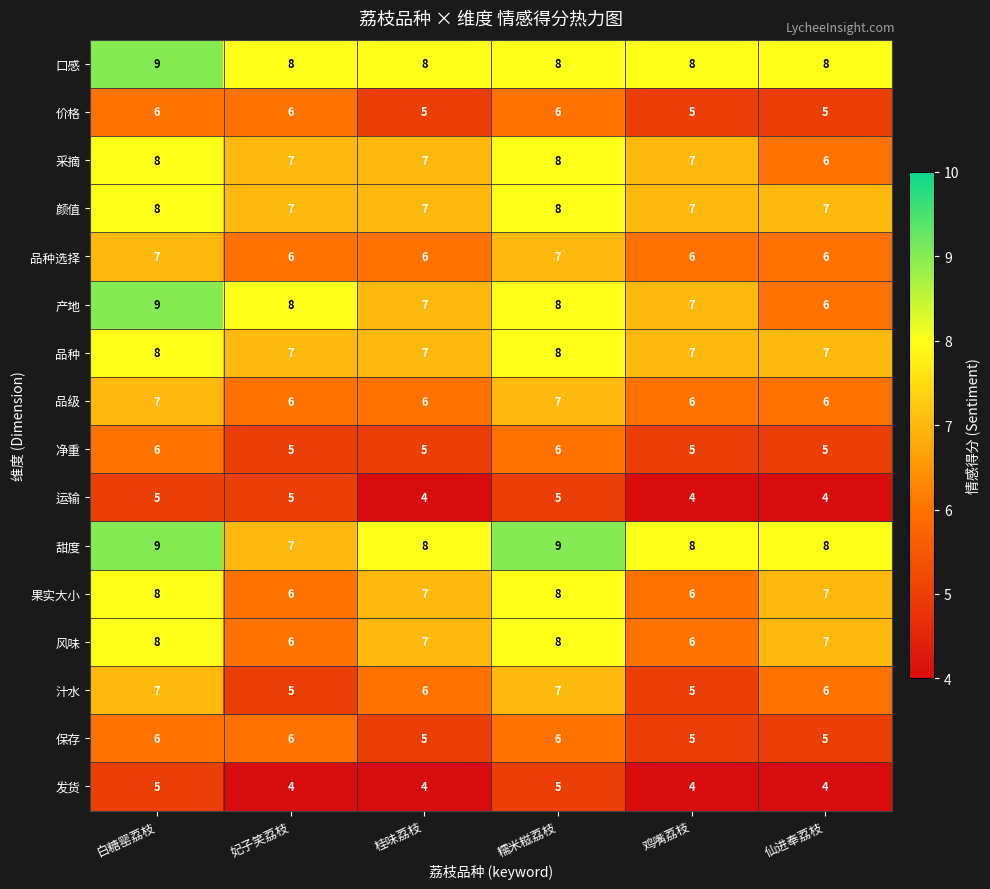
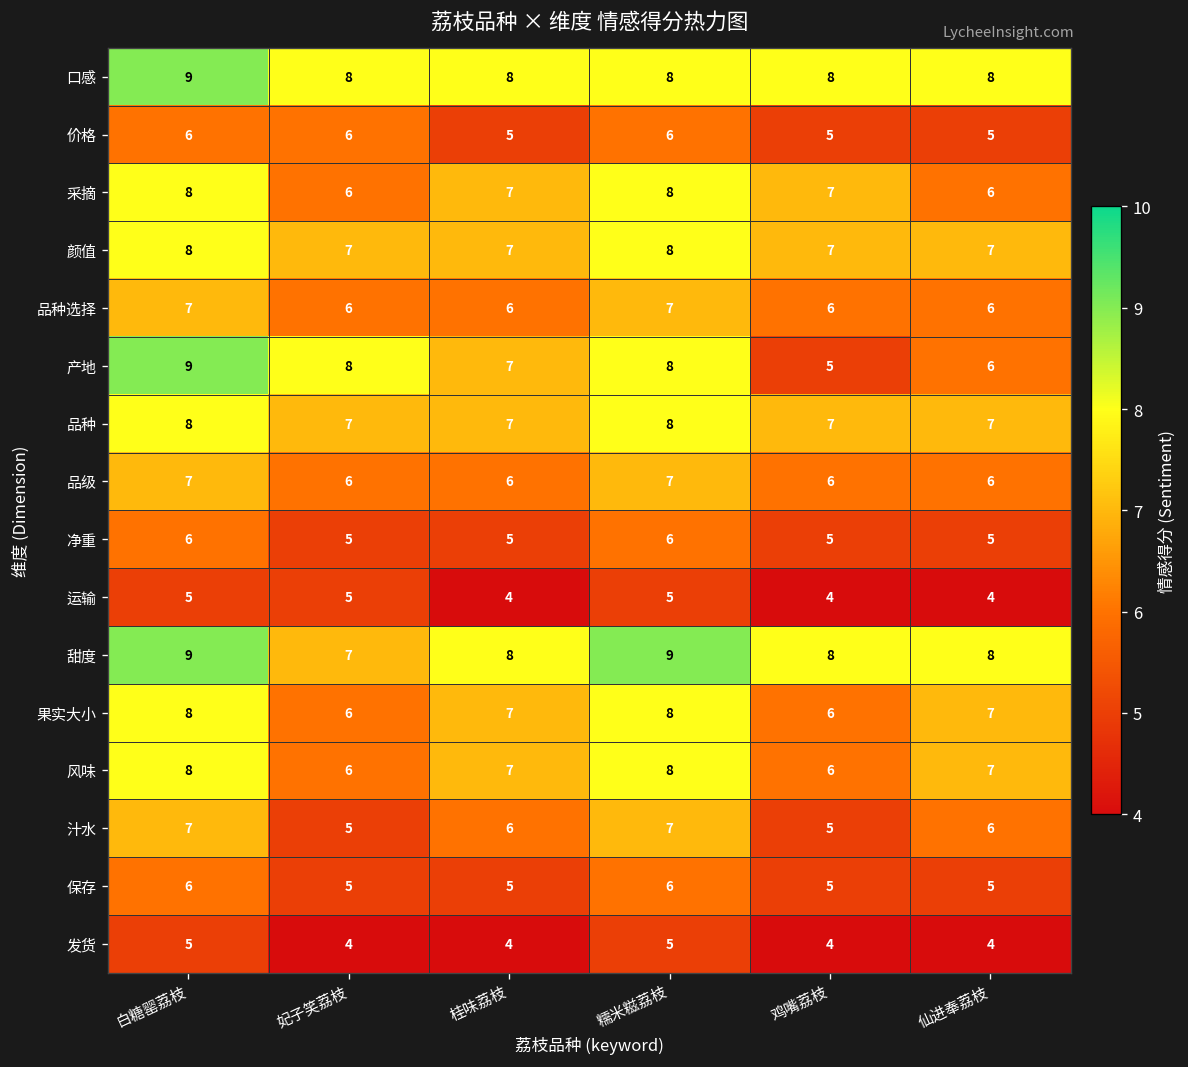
采摘, 妃子笑荔枝: 7 -> 6
产地, 鸡嘴荔枝: 7 -> 5
保存, 妃子笑荔枝: 6 -> 5
